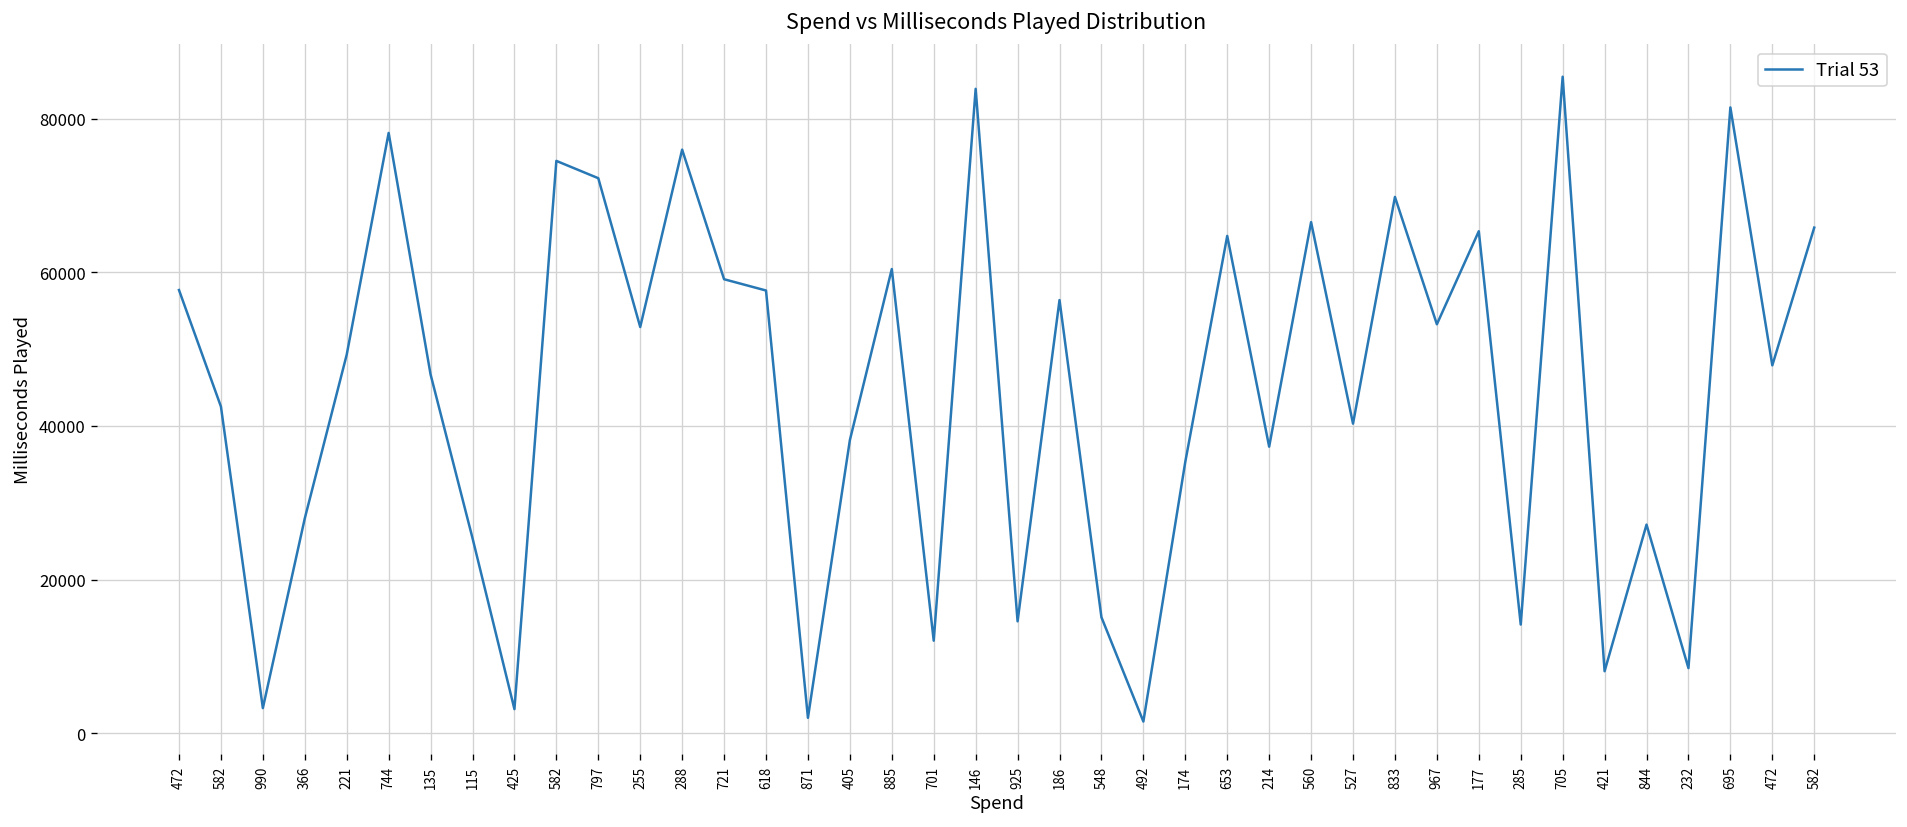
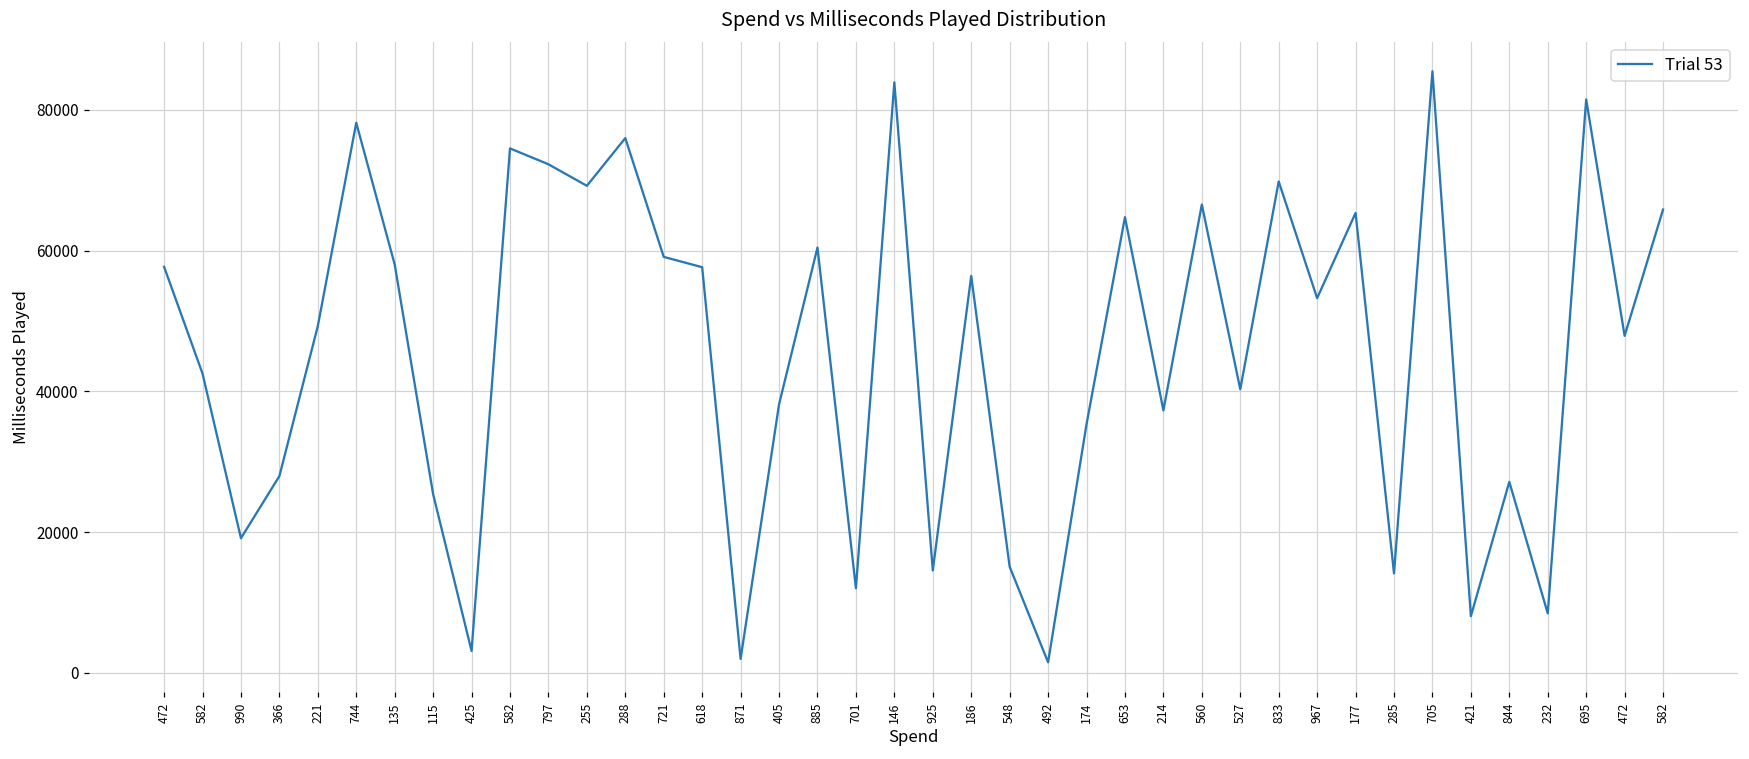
990: 3000 -> 19000
135: 47000 -> 58000
255: 53000 -> 69000
